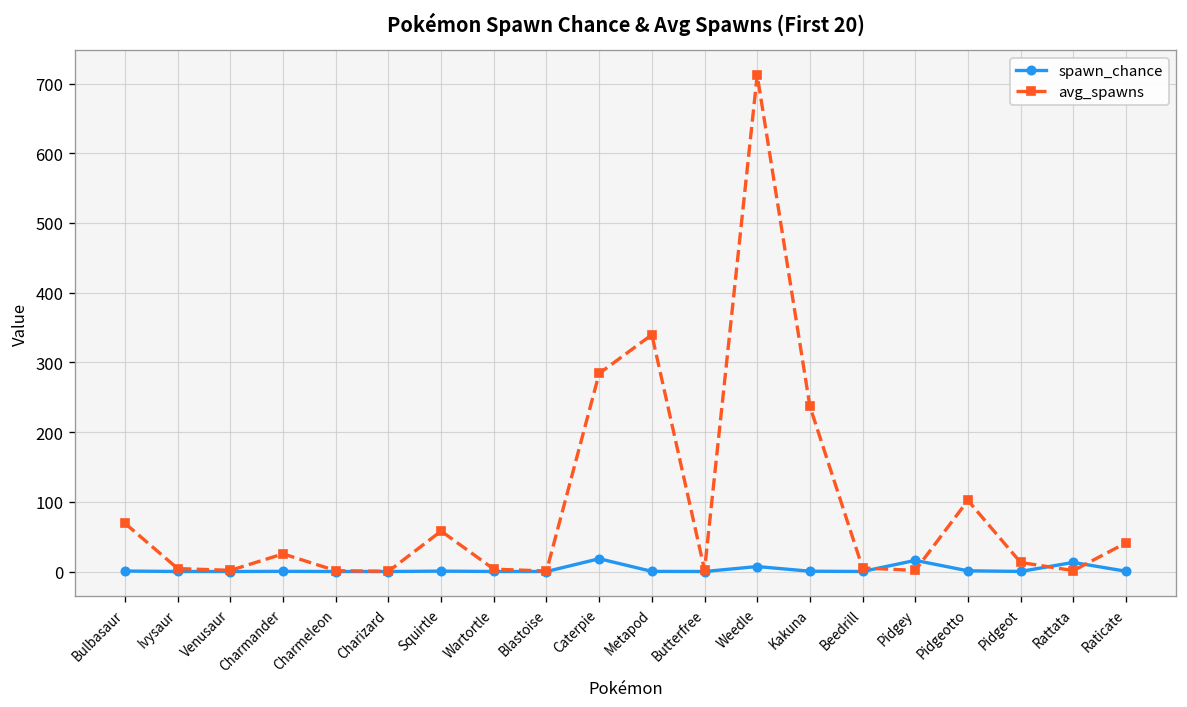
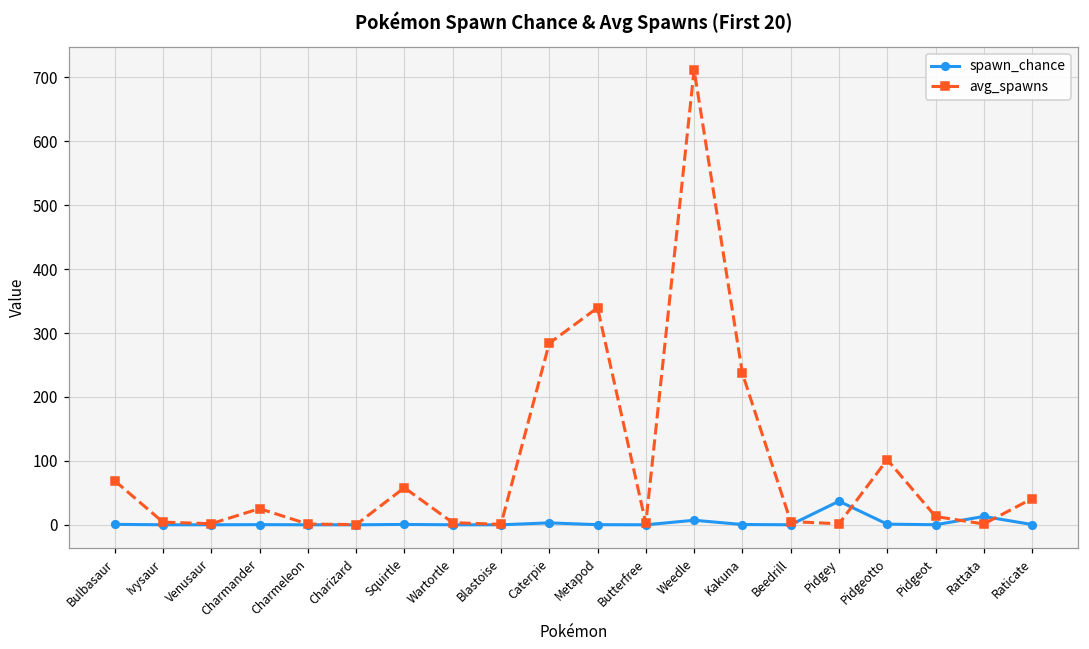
spawn_chance, Caterpie: 20 -> 0
spawn_chance, Pidgey: 20 -> 40
